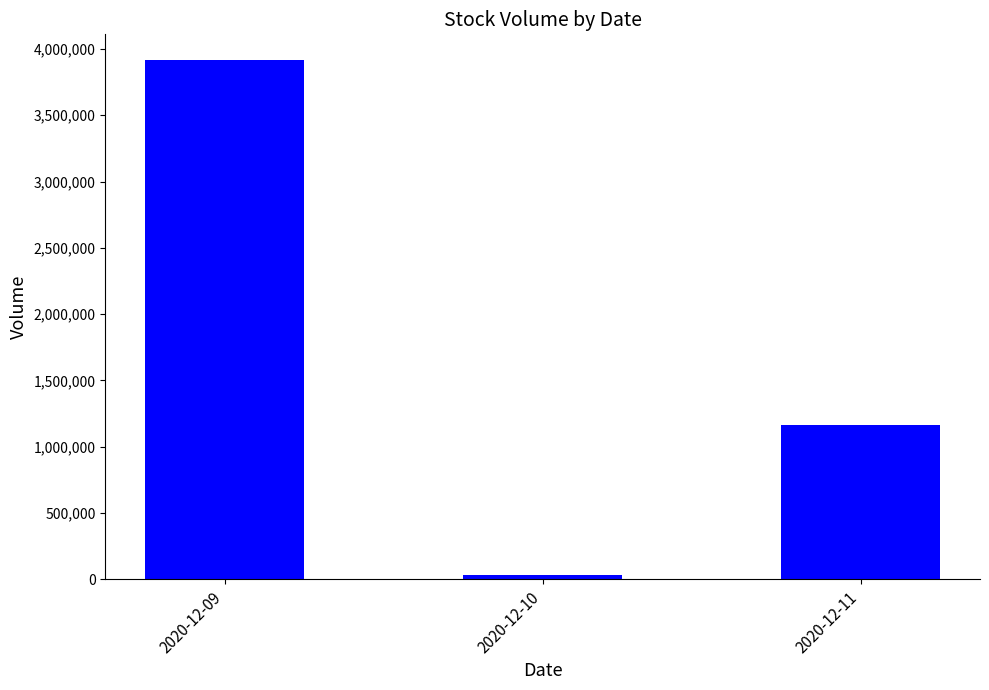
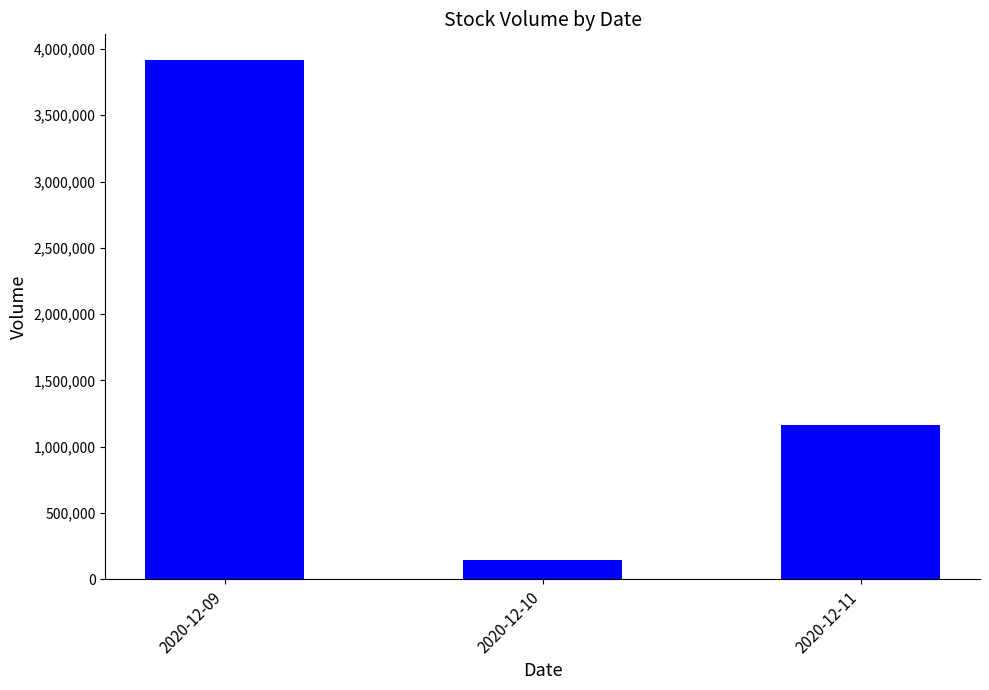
2020-12-10: 30,000 -> 150,000
